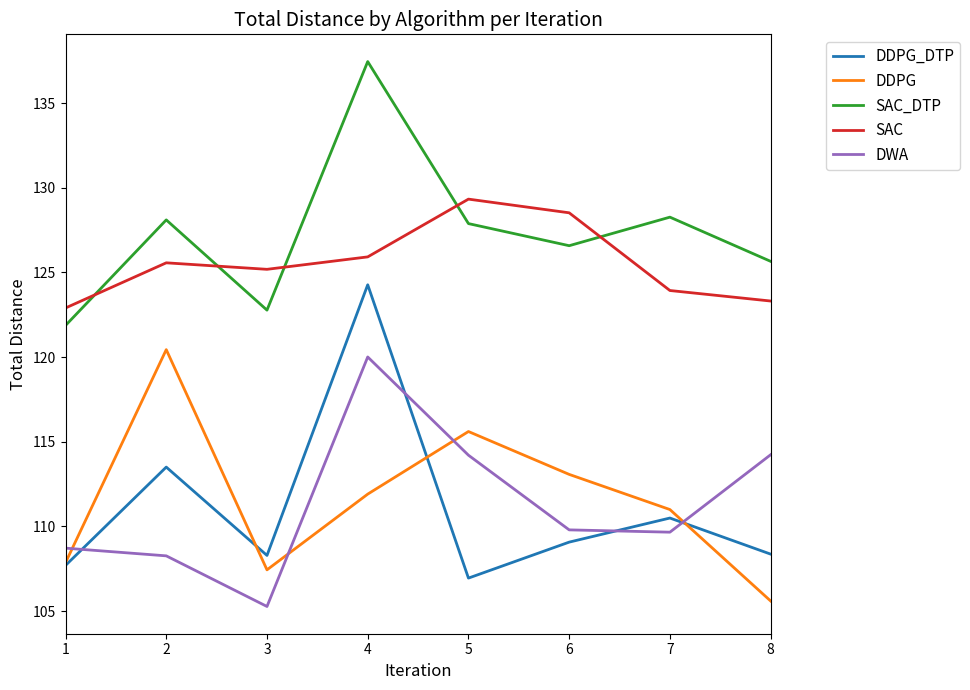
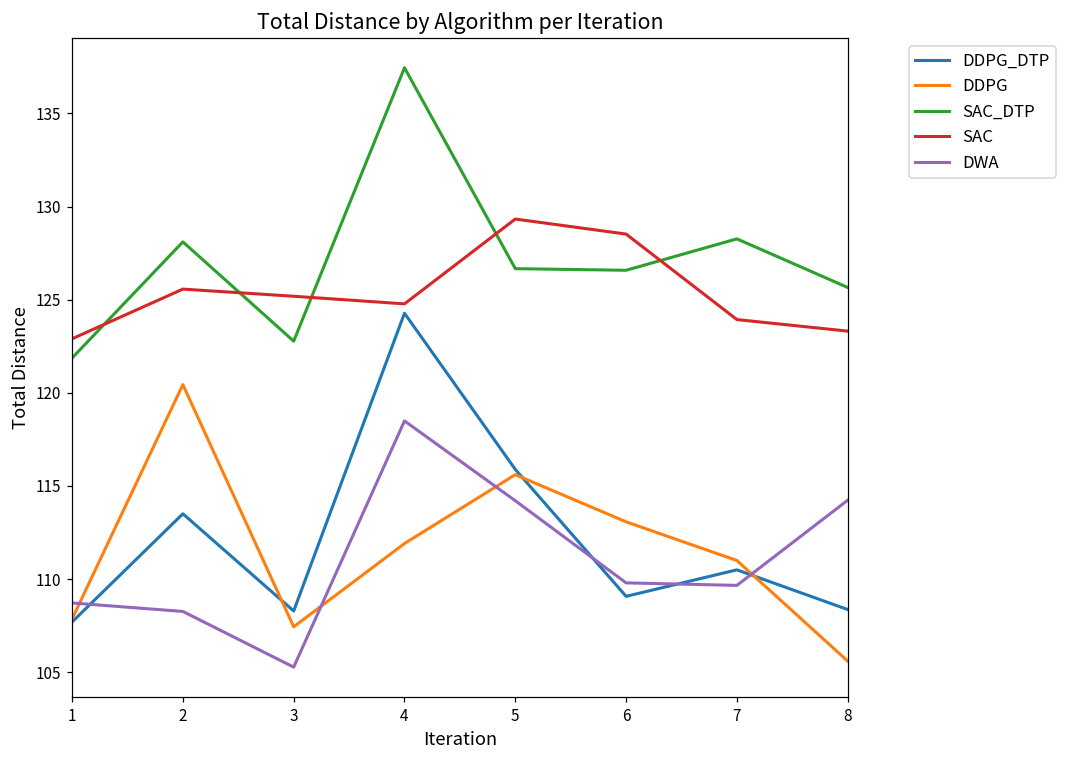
SAC, 4: 125.9 -> 124.8
DWA, 4: 120.0 -> 118.5
DDPG_DTP, 5: 106.9 -> 115.9
SAC_DTP, 5: 127.9 -> 126.7
